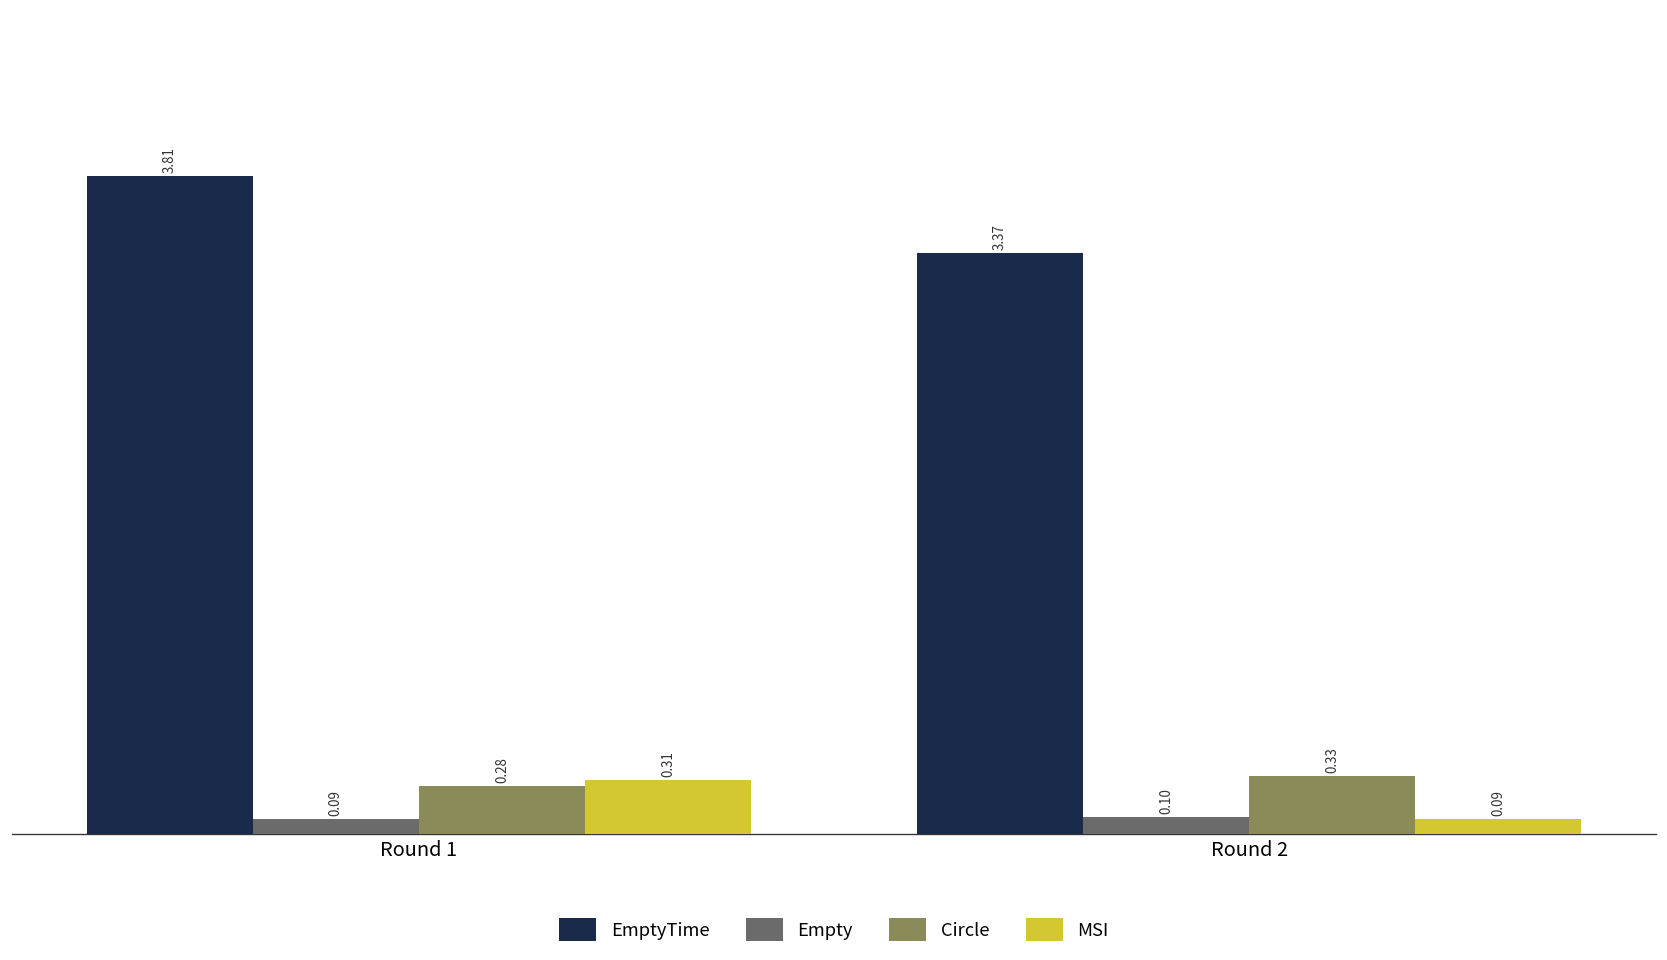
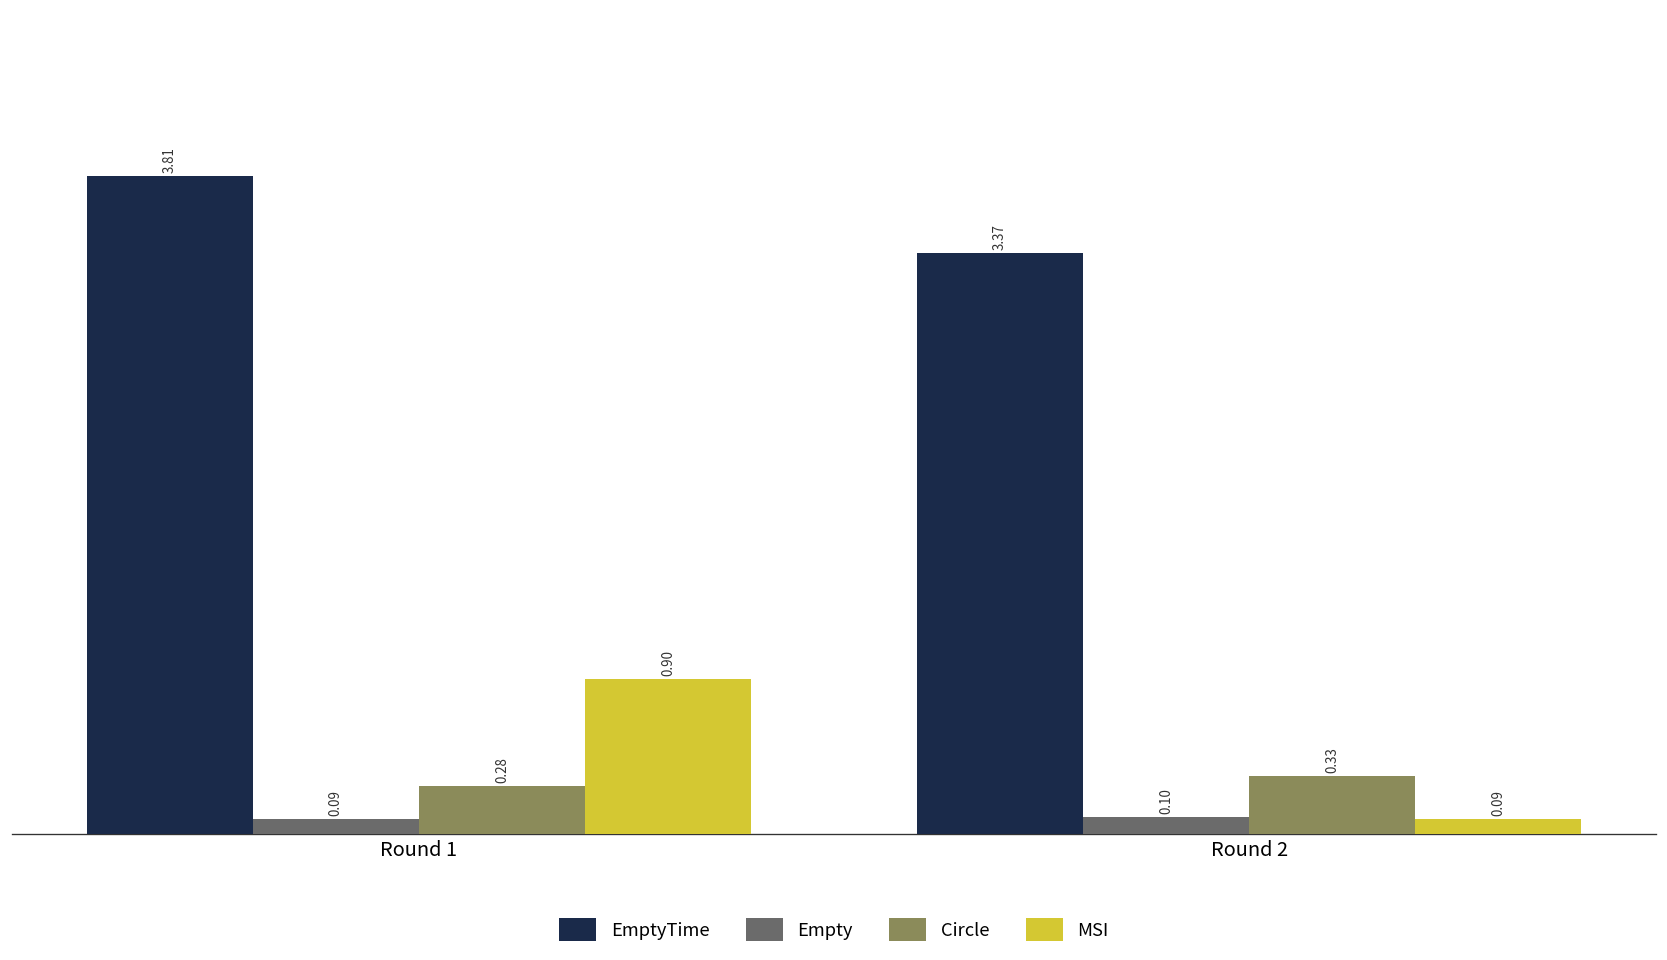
MSI, Round 1: 0.31 -> 0.90
